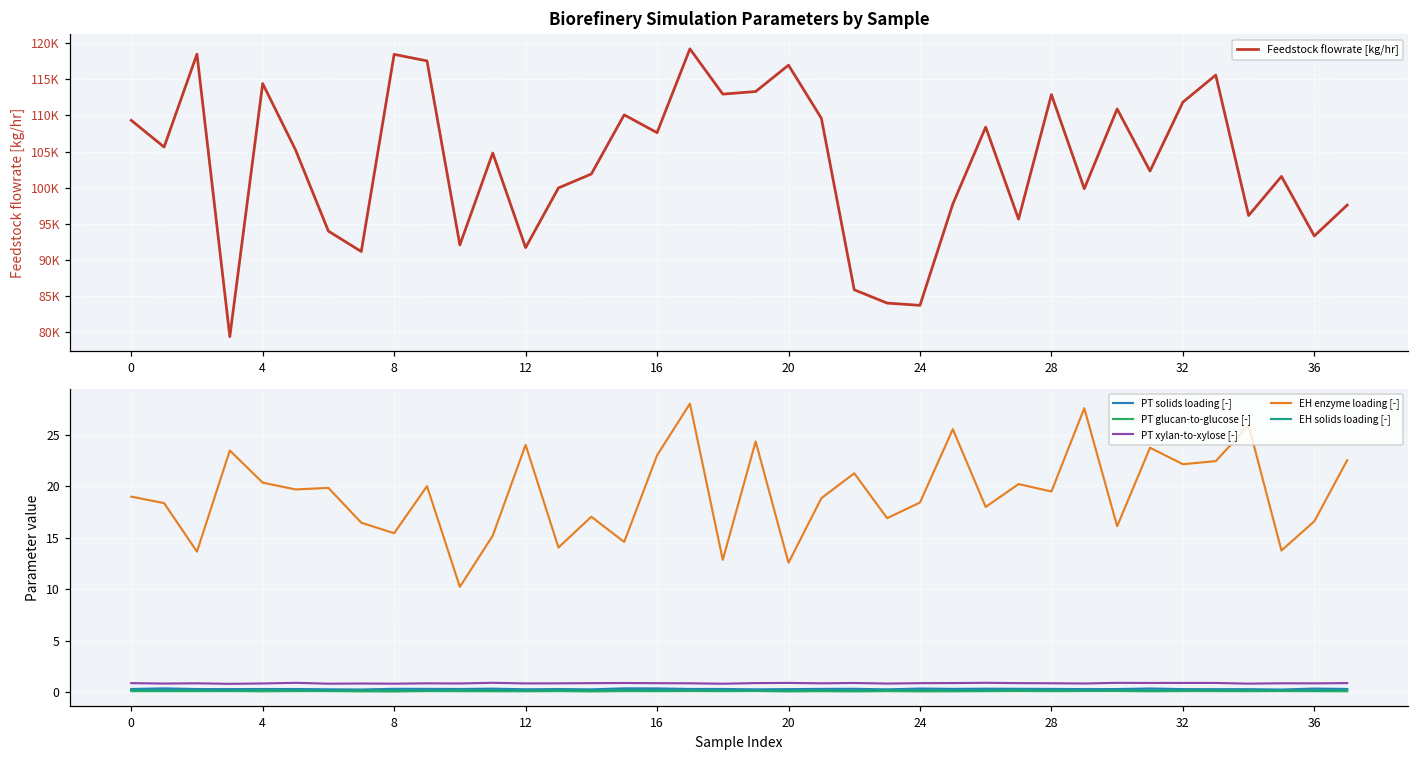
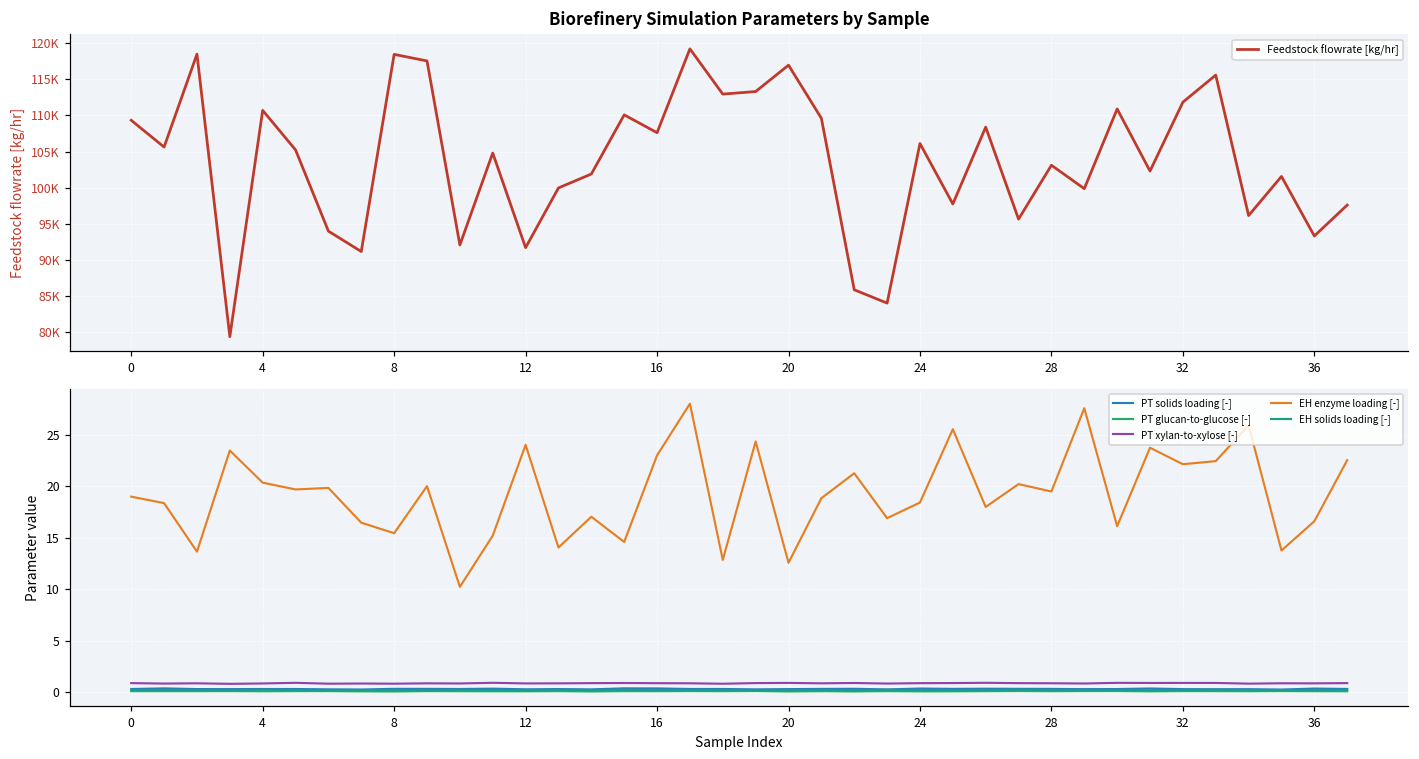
Biorefinery Simulation Parameters by Sample, 4: 114000 -> 111000
Biorefinery Simulation Parameters by Sample, 24: 84000 -> 106000
Biorefinery Simulation Parameters by Sample, 28: 113000 -> 103000
